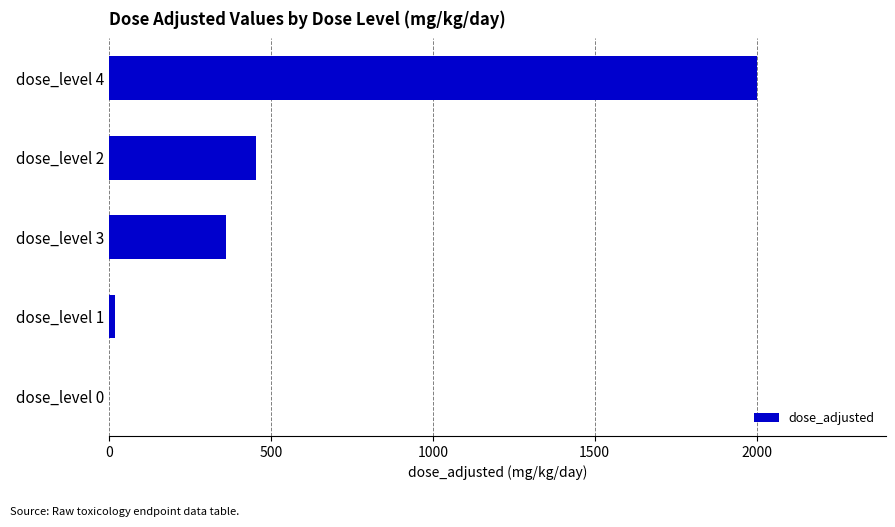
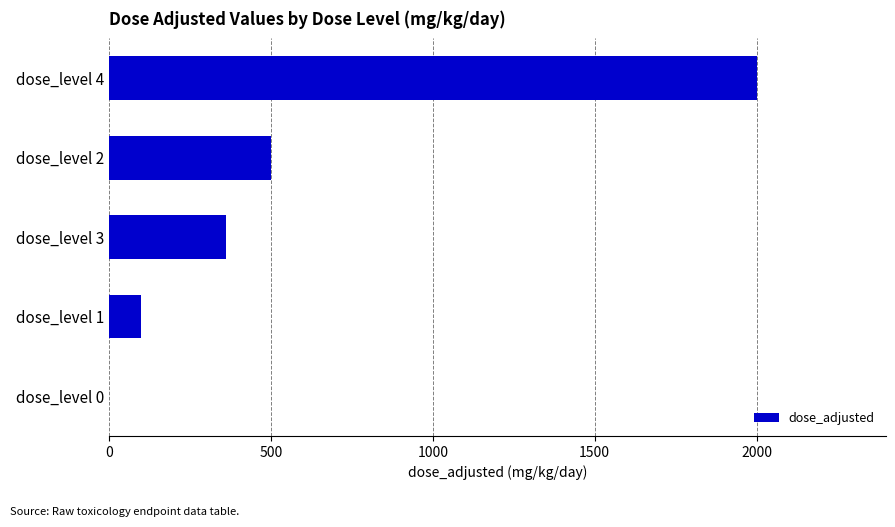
dose_level 2: 450 -> 500
dose_level 1: 20 -> 100
